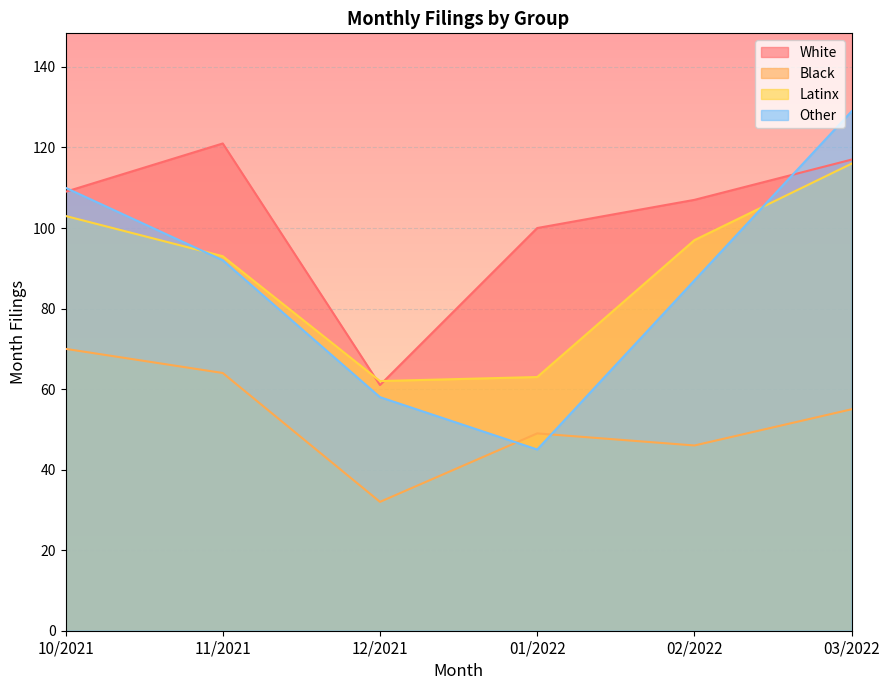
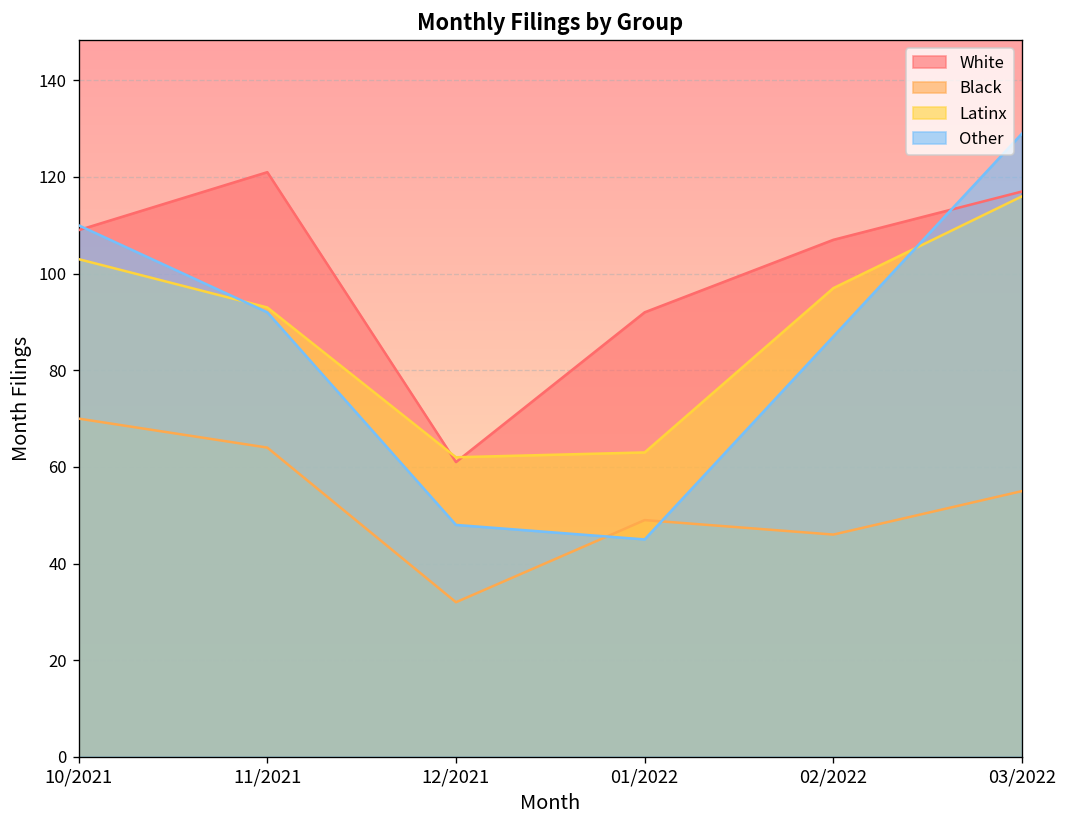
Other, 12/2021: 58 -> 48
White, 01/2022: 100 -> 92
